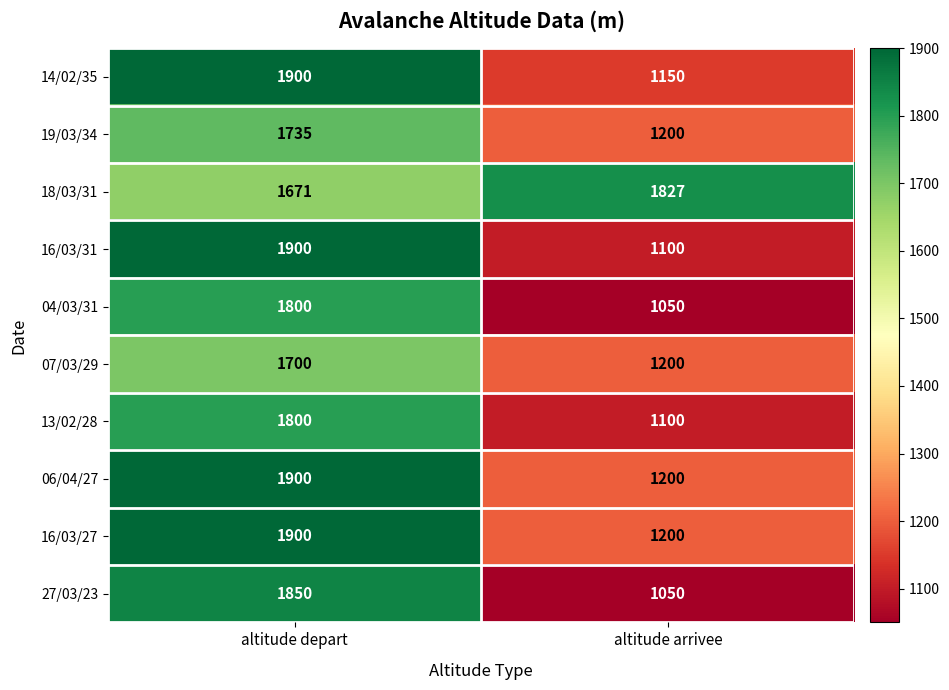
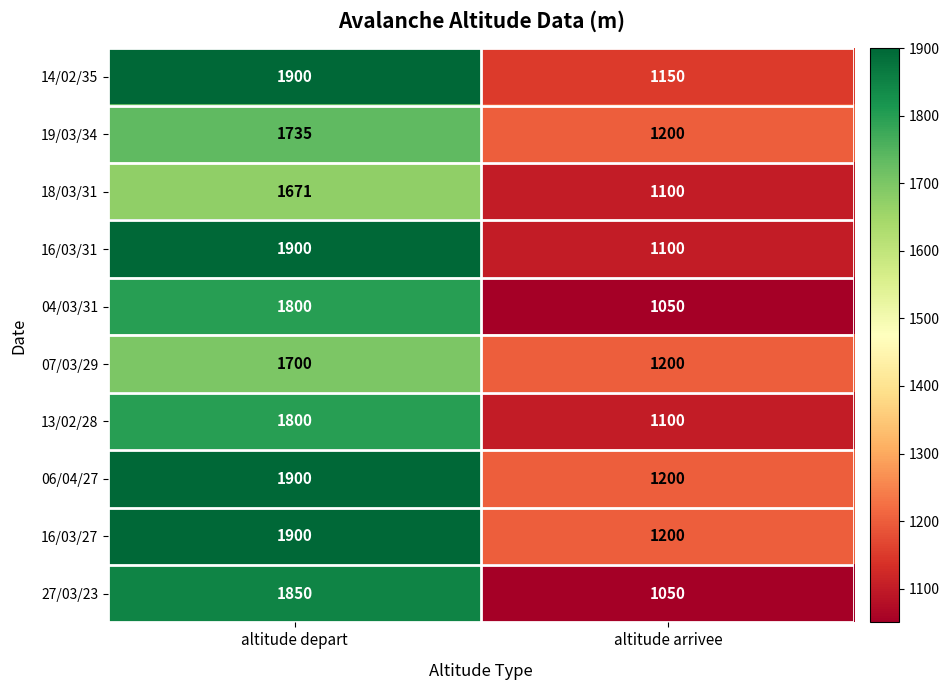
18/03/31, altitude arrivee: 1827 -> 1100
